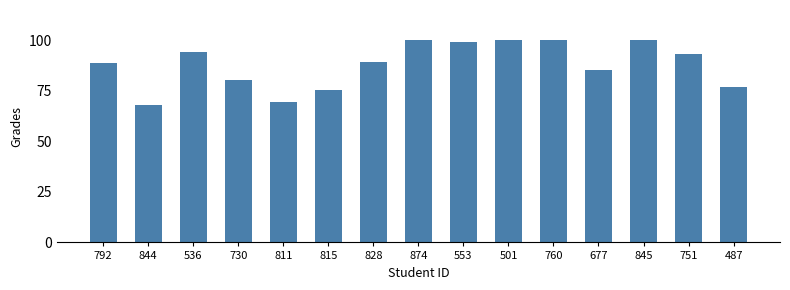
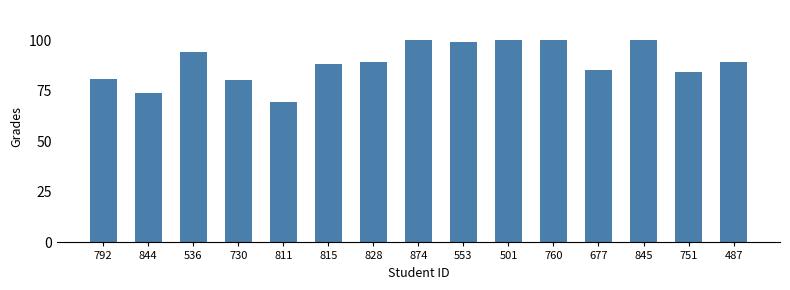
792: 89 -> 81
844: 68 -> 74
815: 76 -> 88
751: 93 -> 85
487: 77 -> 89
